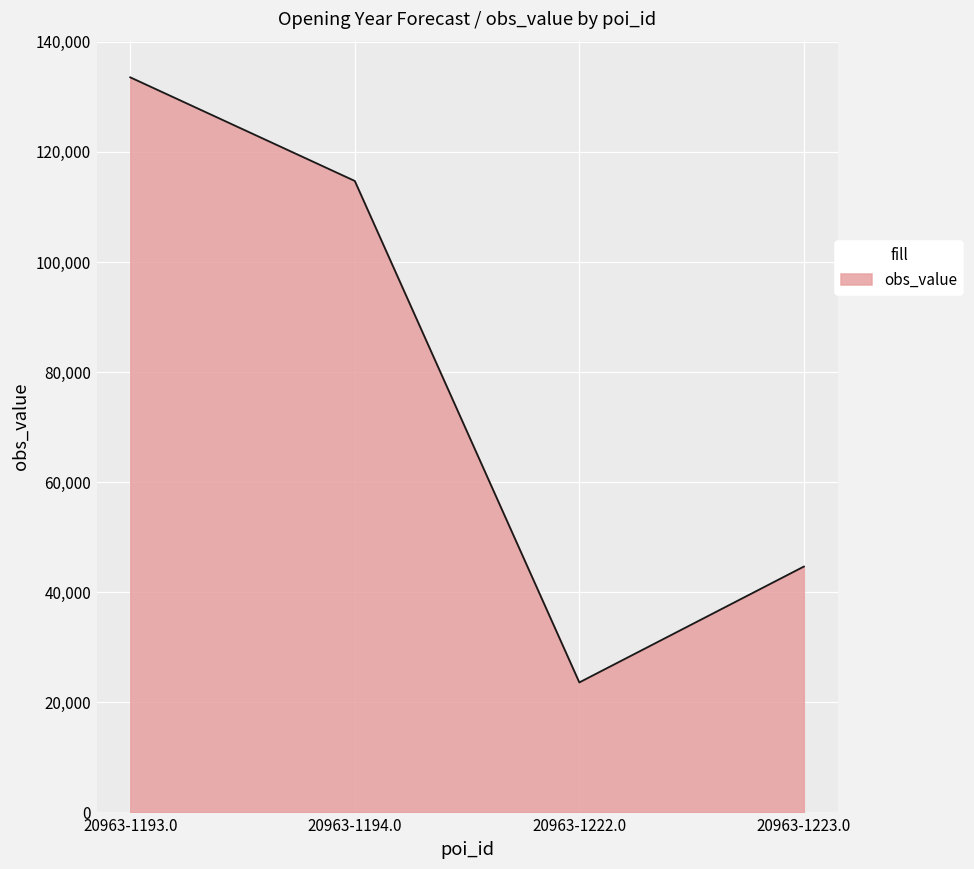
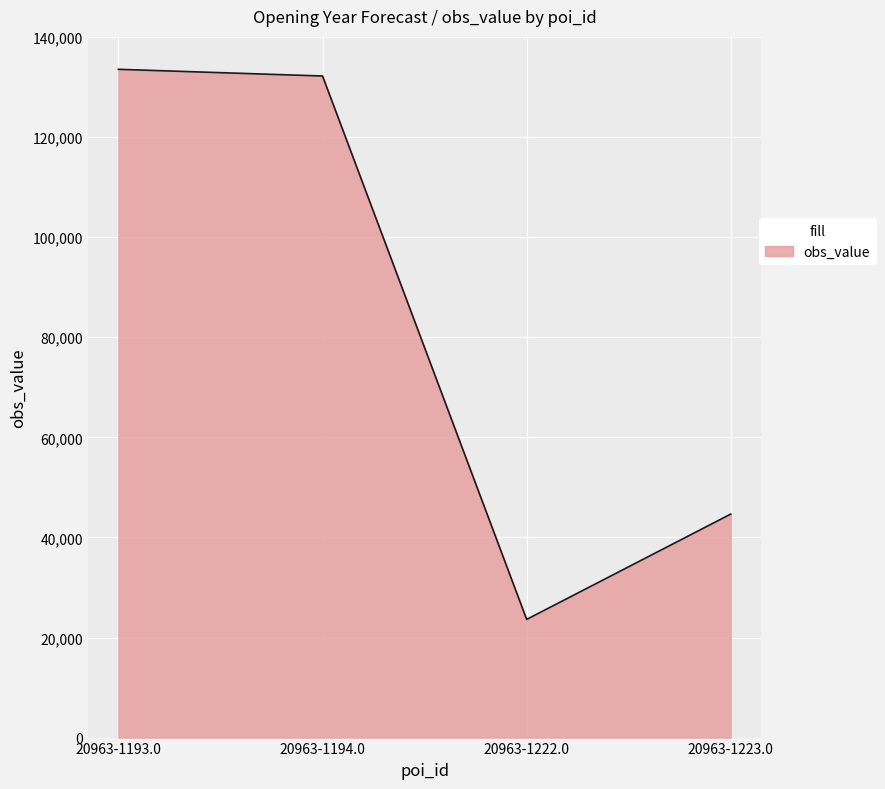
20963-1194.0: 115,000 -> 132,000
